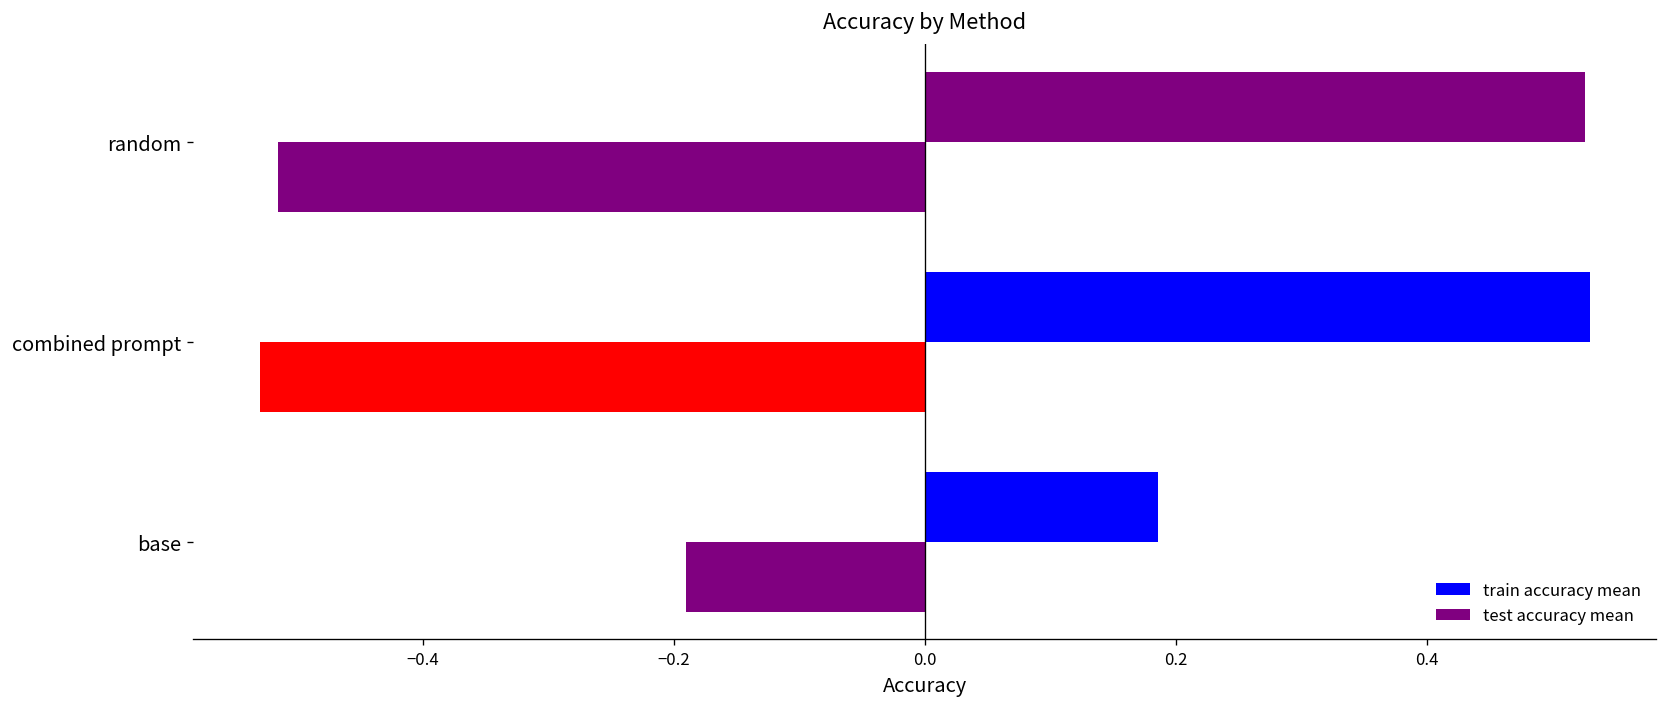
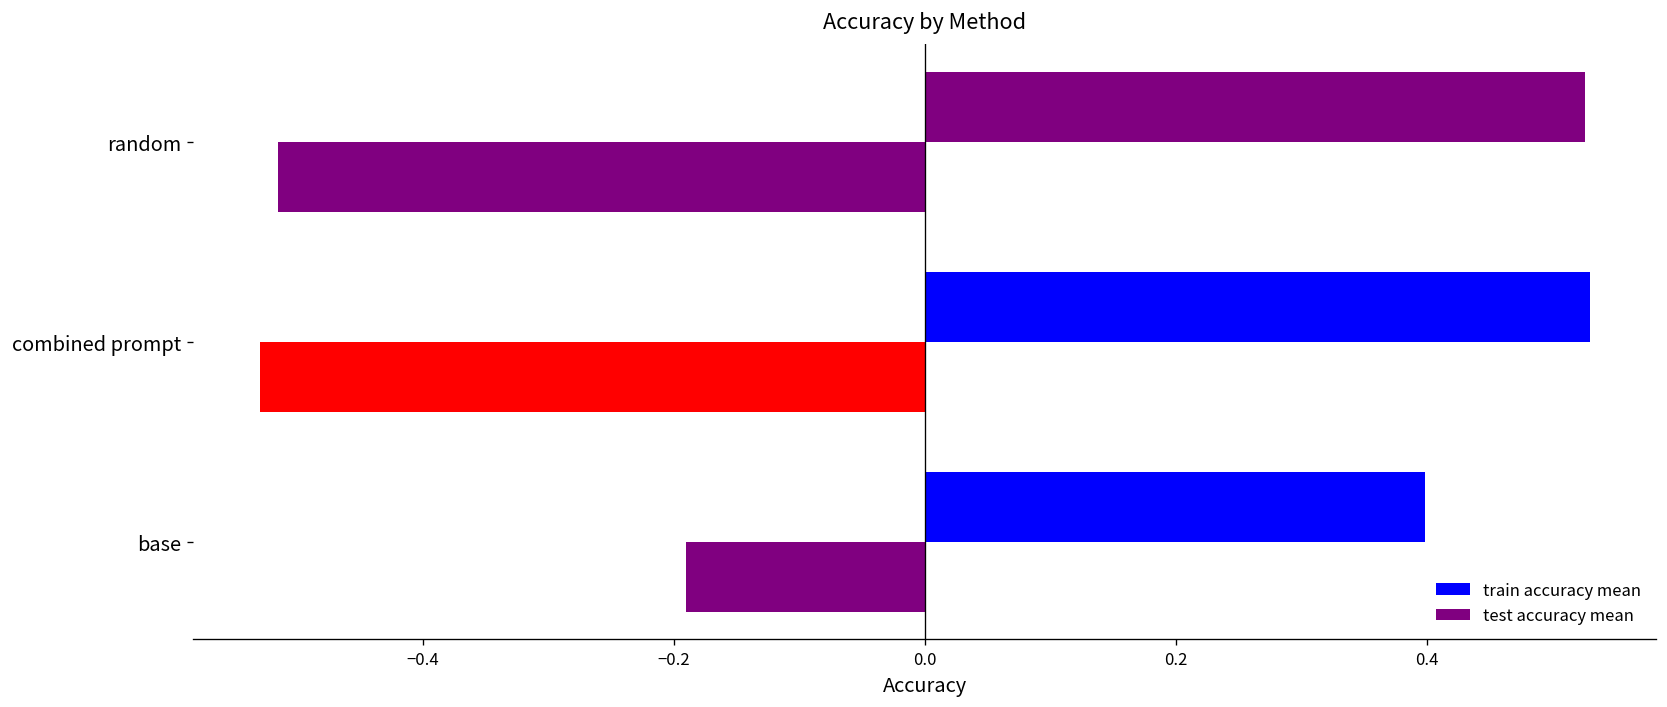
train accuracy mean, base: 0.186 -> 0.398
